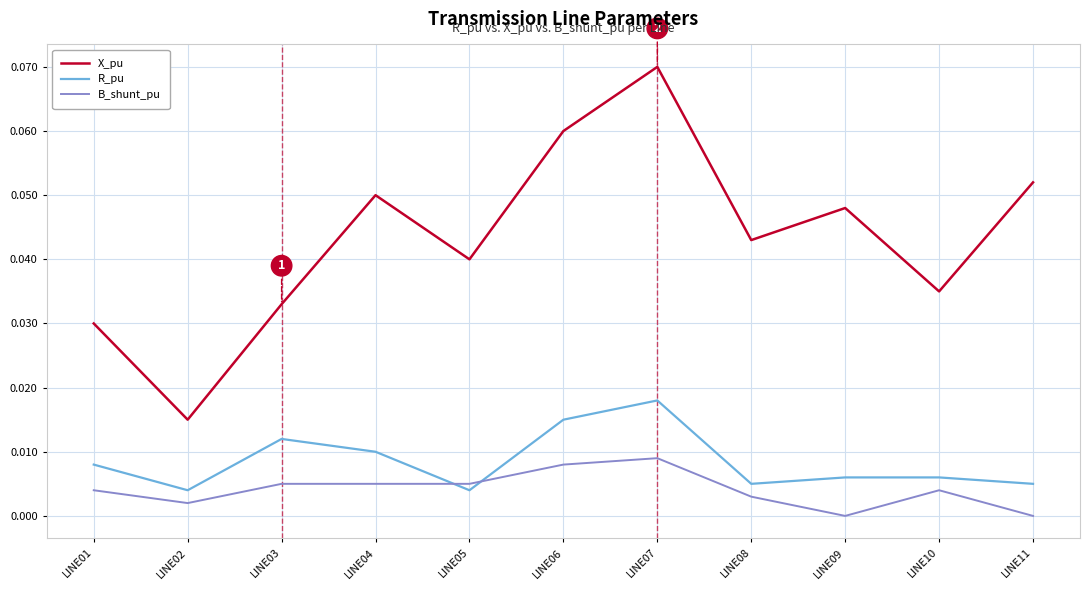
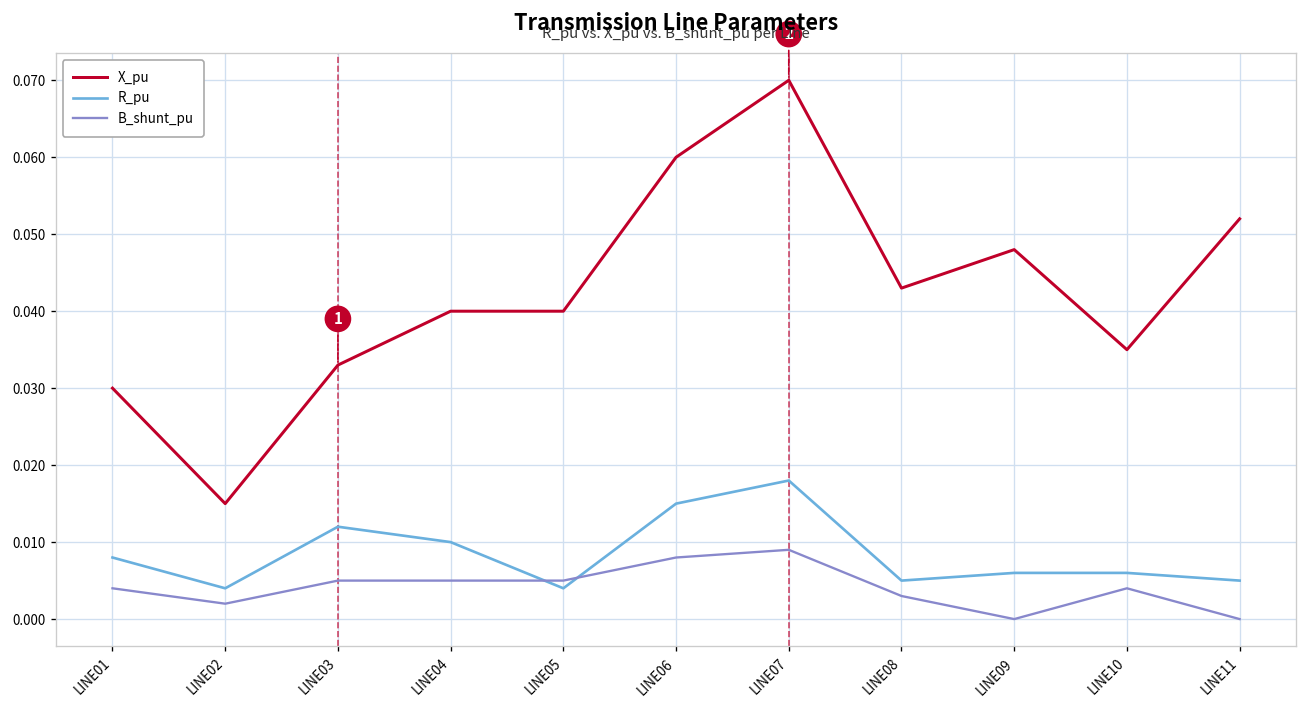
X_pu, LINE04: 0.05 -> 0.04
